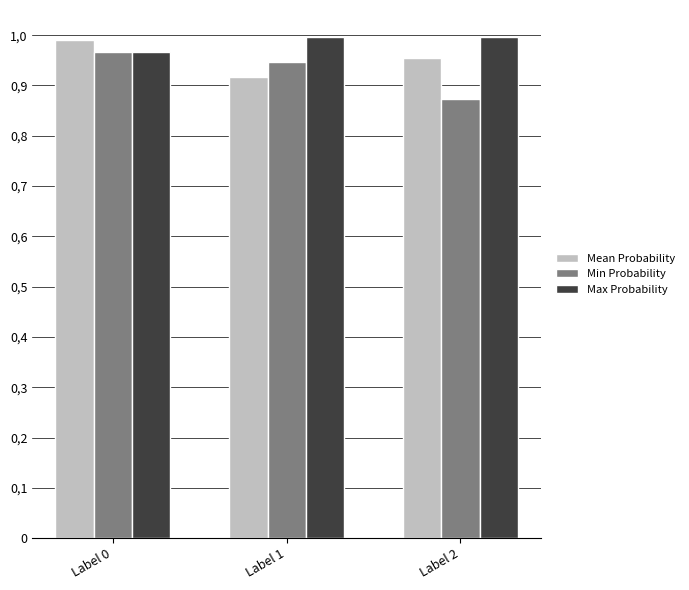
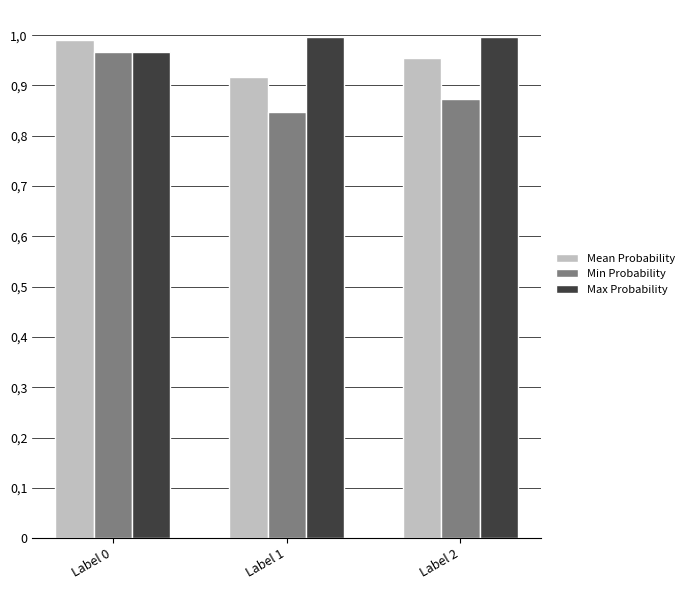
Min Probability, Label 1: 9.5 -> 8.5
